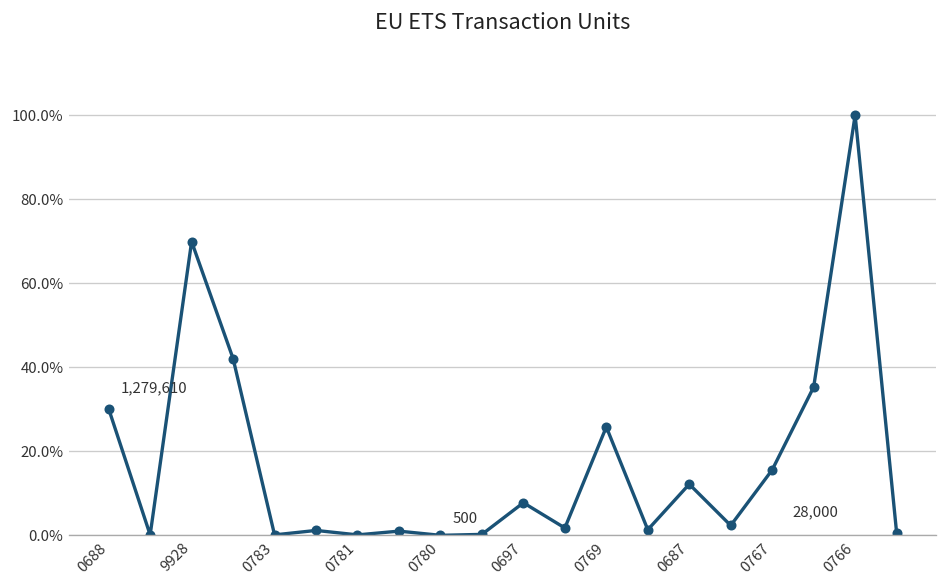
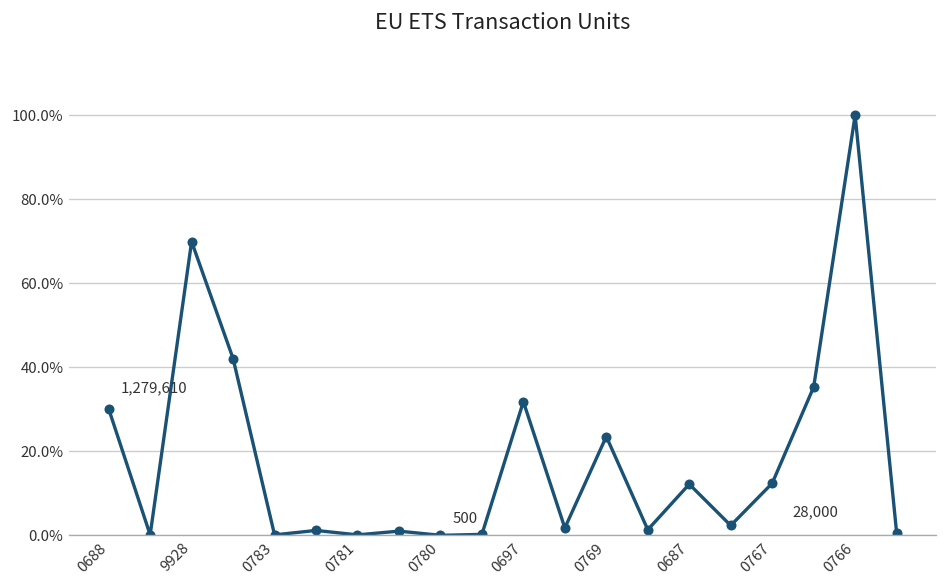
0697: 8% -> 32%
0769: 26% -> 24%
0767: 16% -> 12%
